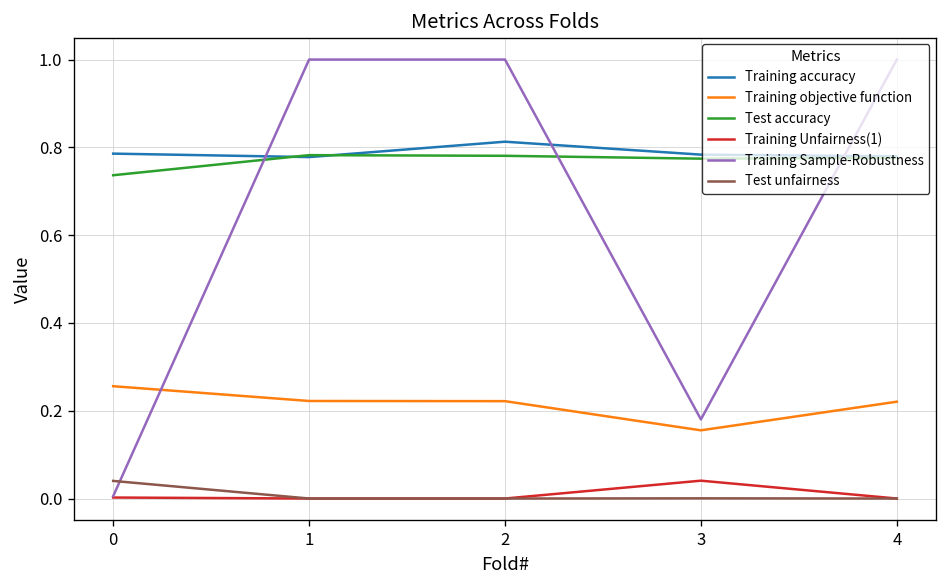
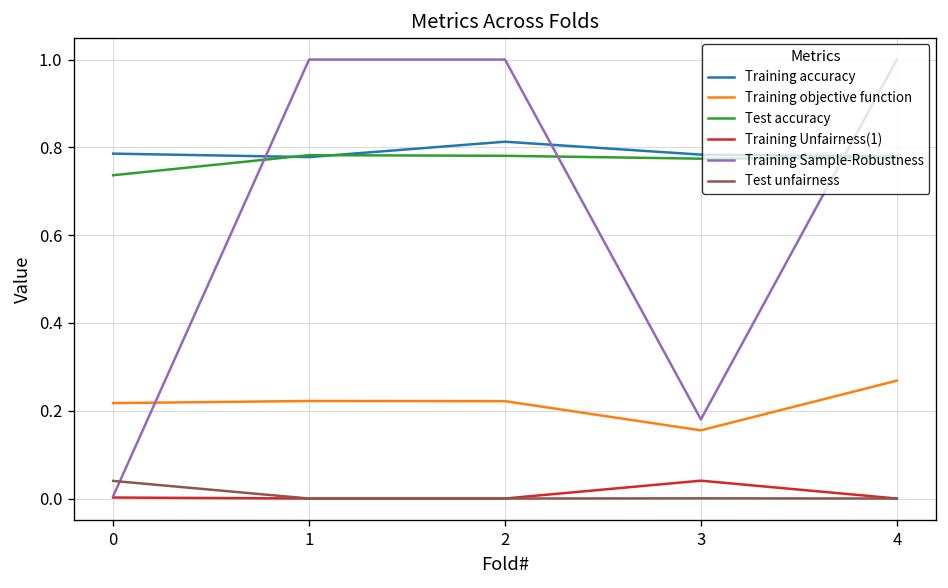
Training objective function, 0: 0.26 -> 0.22
Training objective function, 4: 0.22 -> 0.27
